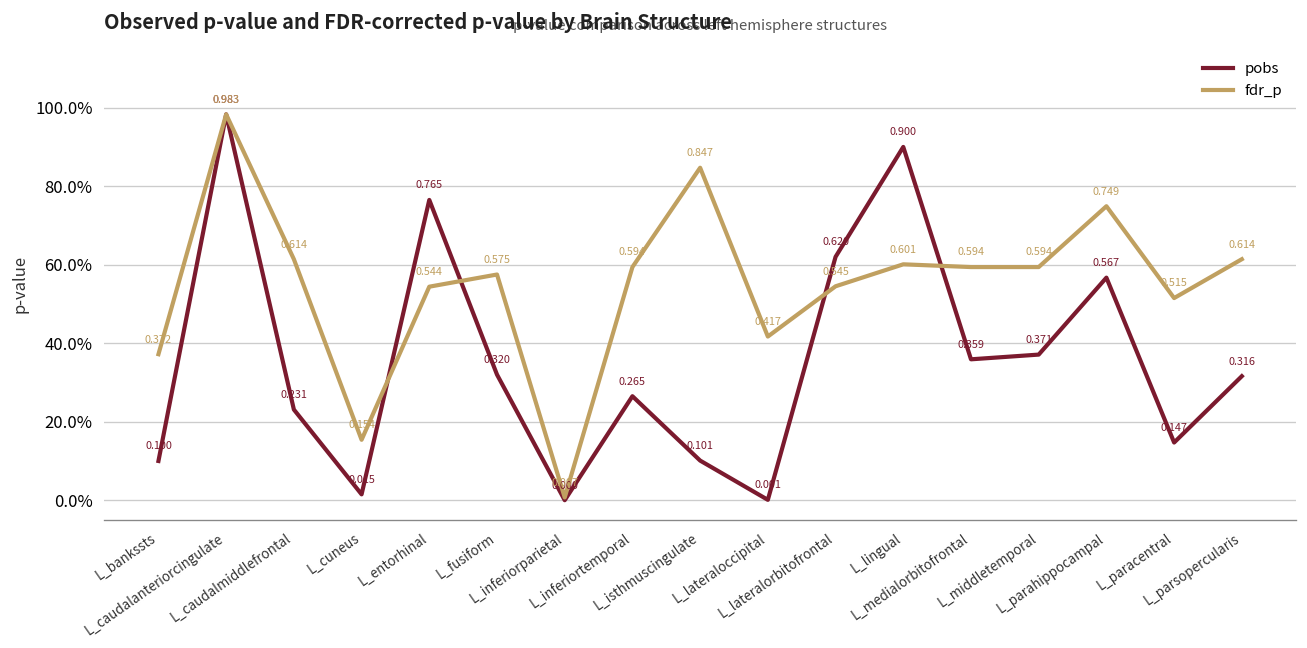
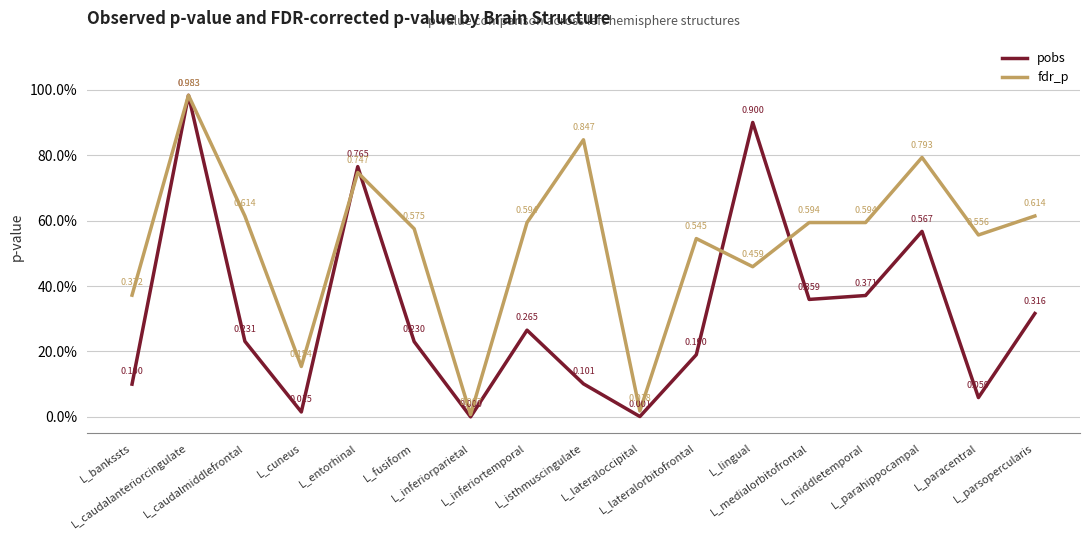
fdr_p, L_entorhinal: 0.544 -> 0.747
pobs, L_fusiform: 0.320 -> 0.230
fdr_p, L_lateraloccipital: 0.417 -> 0.018
pobs, L_lateralorbitofrontal: 0.620 -> 0.190
fdr_p, L_lingual: 0.601 -> 0.459
fdr_p, L_parahippocampal: 0.749 -> 0.793
pobs, L_paracentral: 0.147 -> 0.059
fdr_p, L_paracentral: 0.515 -> 0.556
